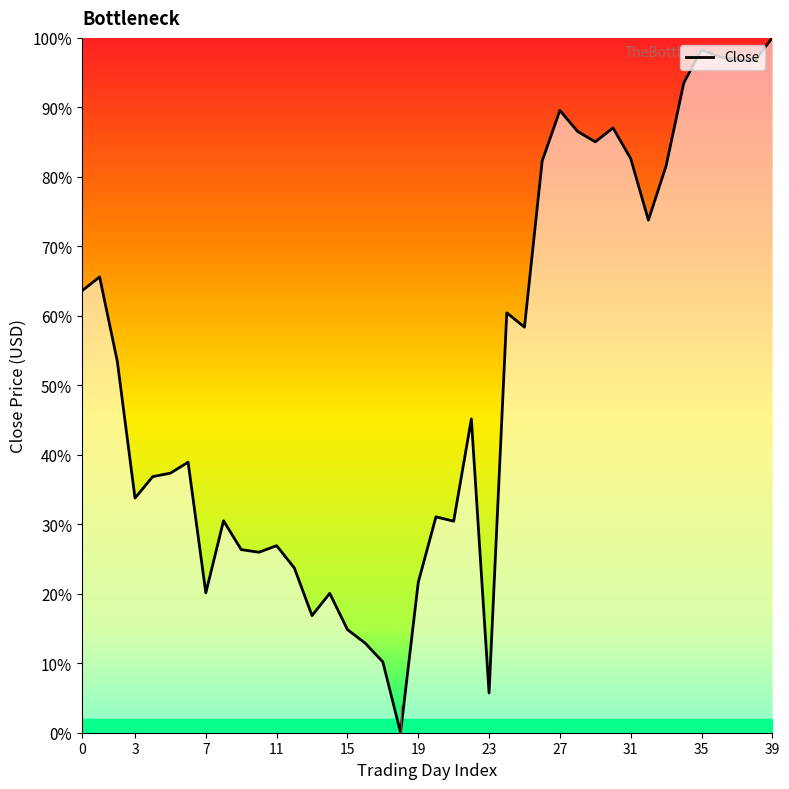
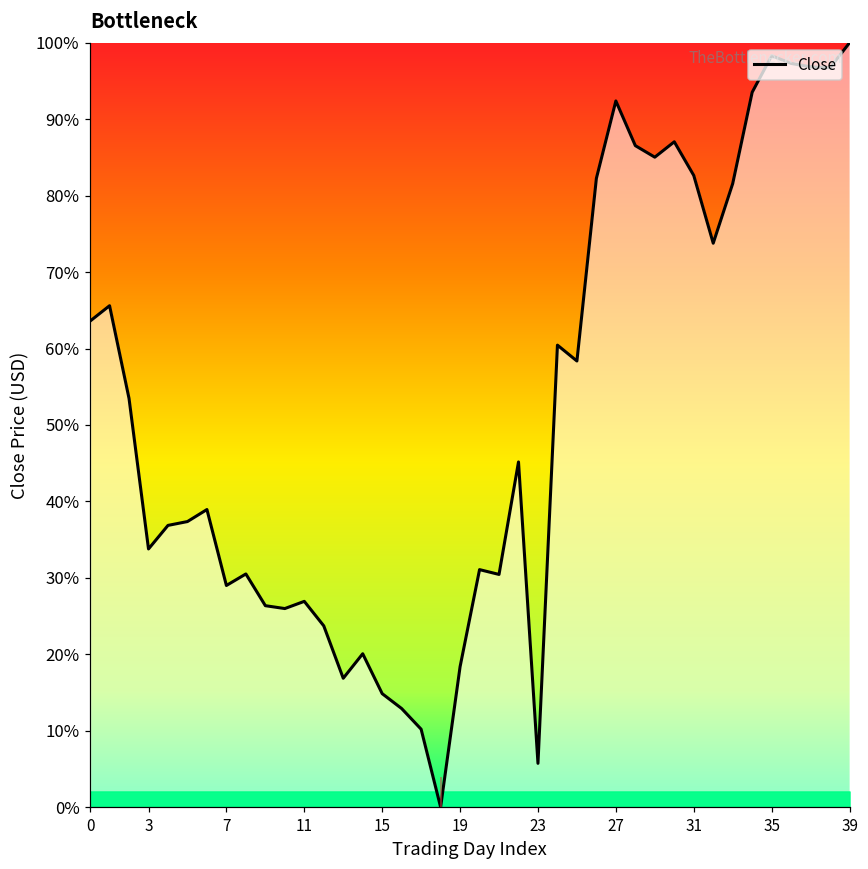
Close, 7: 20% -> 29%
Close, 19: 22% -> 18%
Close, 27: 90% -> 92%
